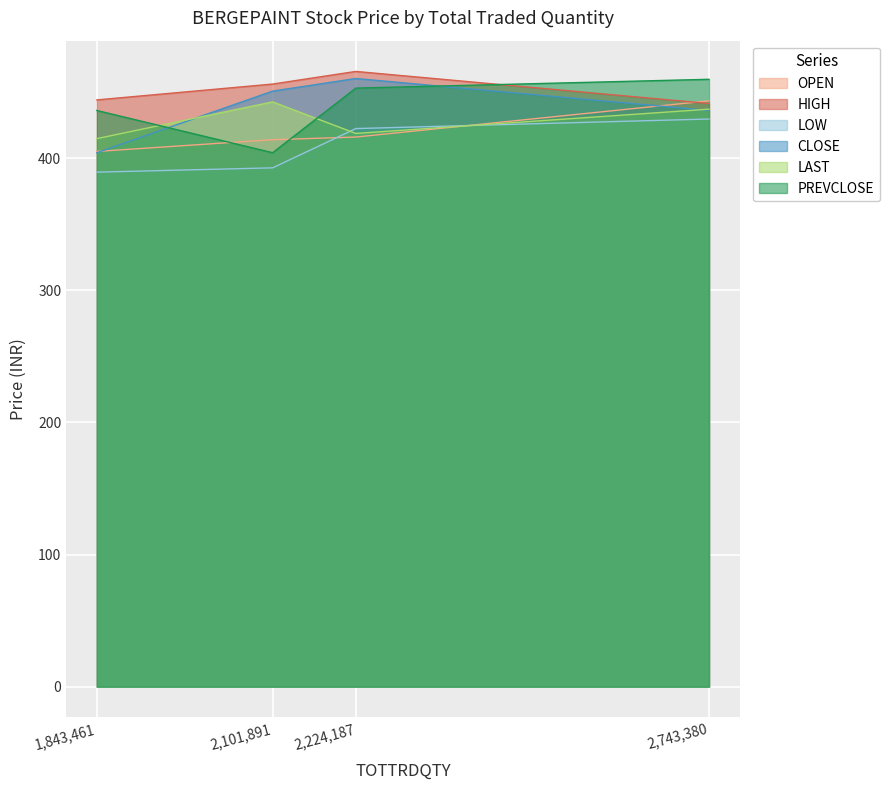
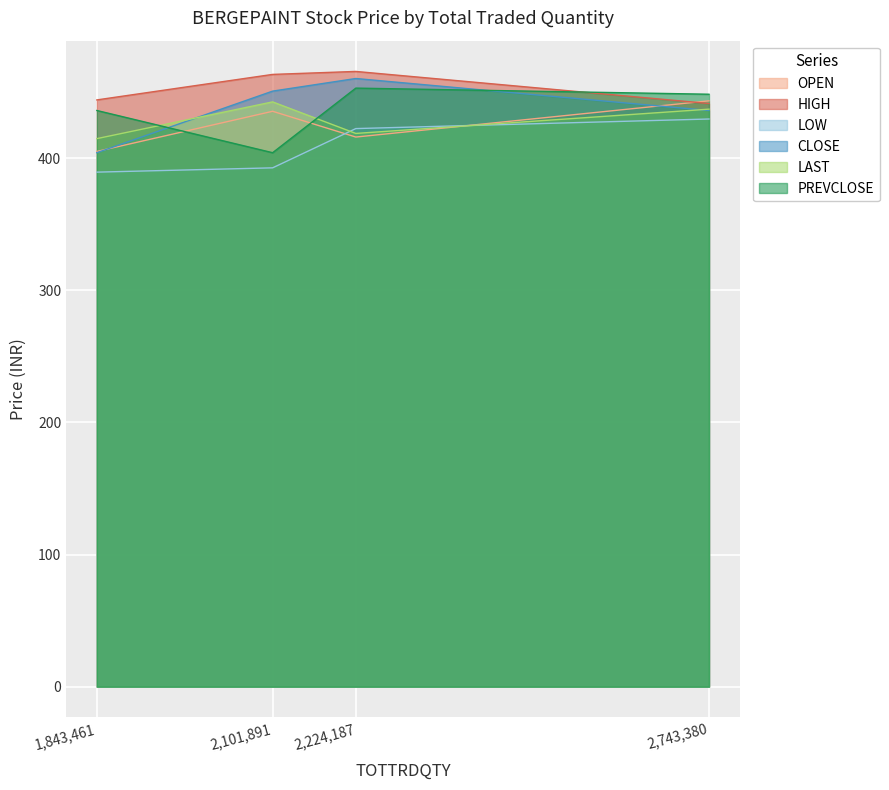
OPEN, 2,101,891: 414 -> 435
HIGH, 2,101,891: 456 -> 463
PREVCLOSE, 2,743,380: 460 -> 448
